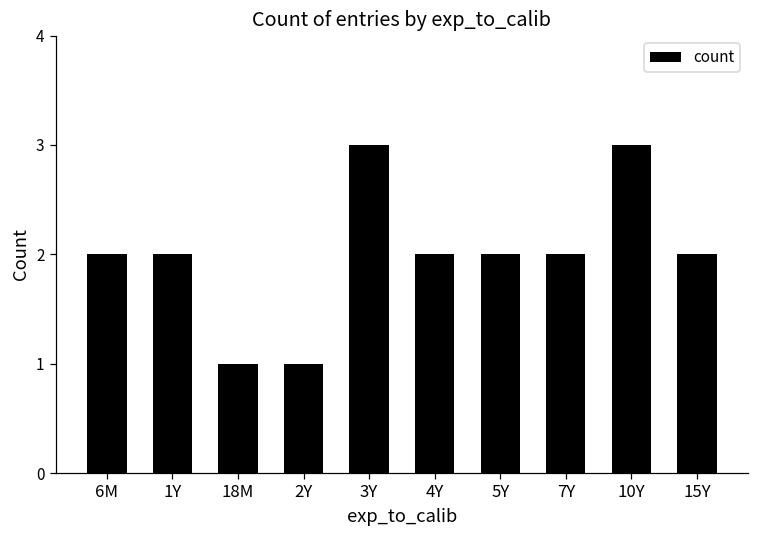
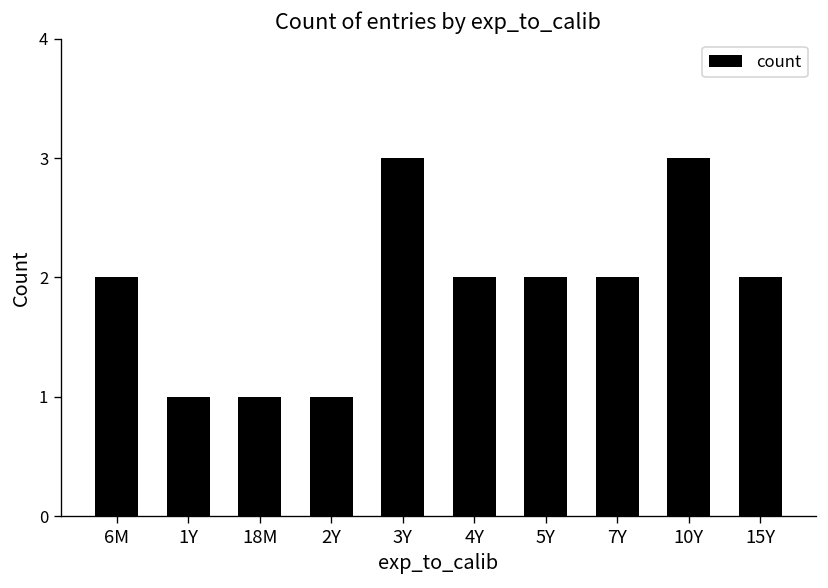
1Y: 2 -> 1
